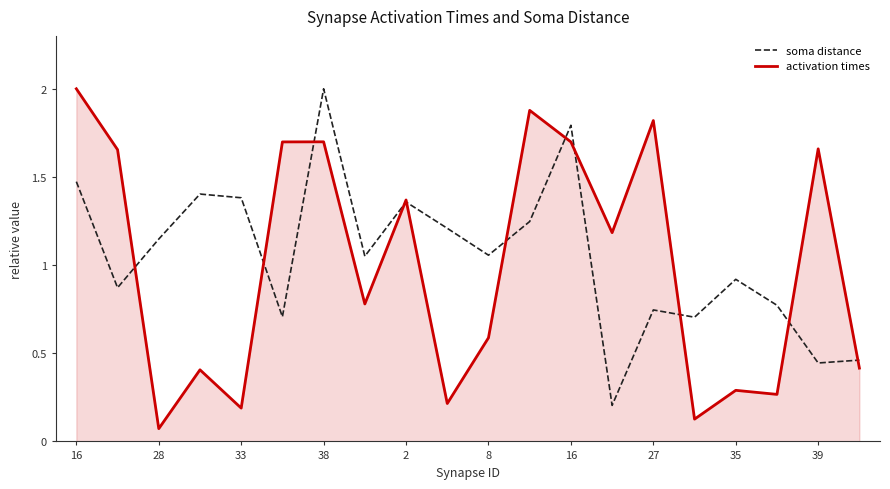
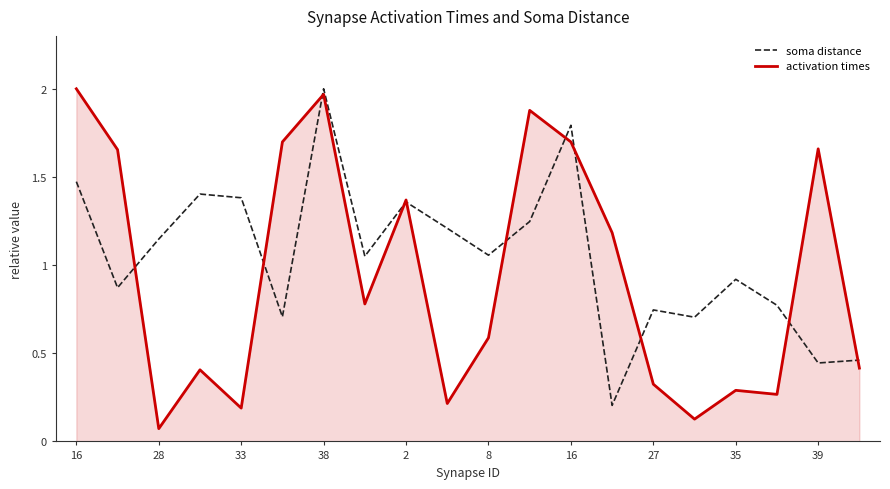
activation times, 38: 1.70 -> 1.97
activation times, 27: 1.82 -> 0.32
